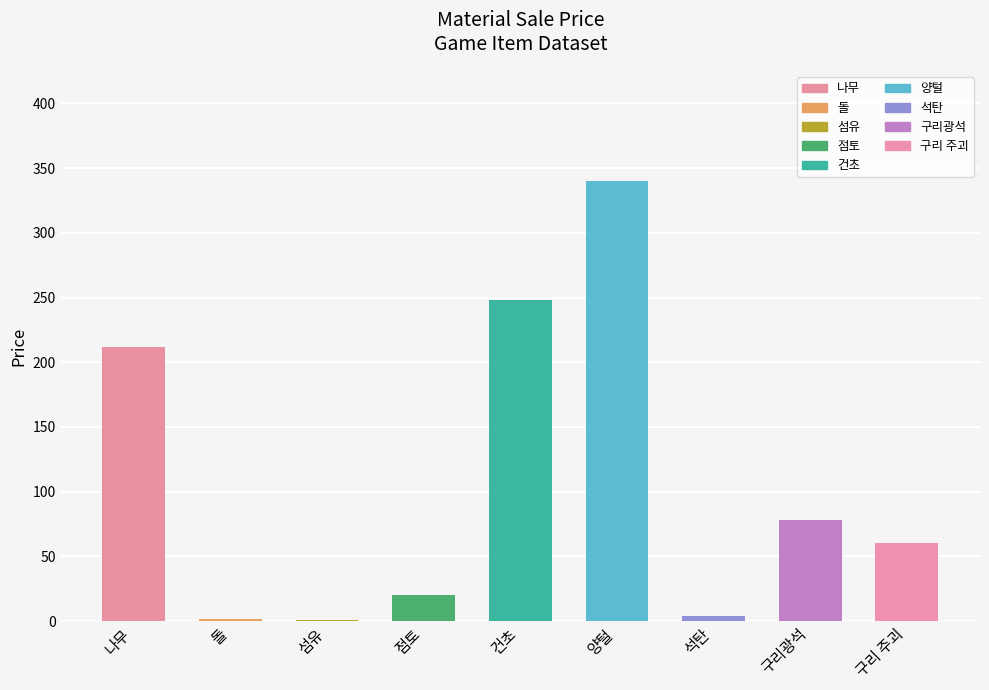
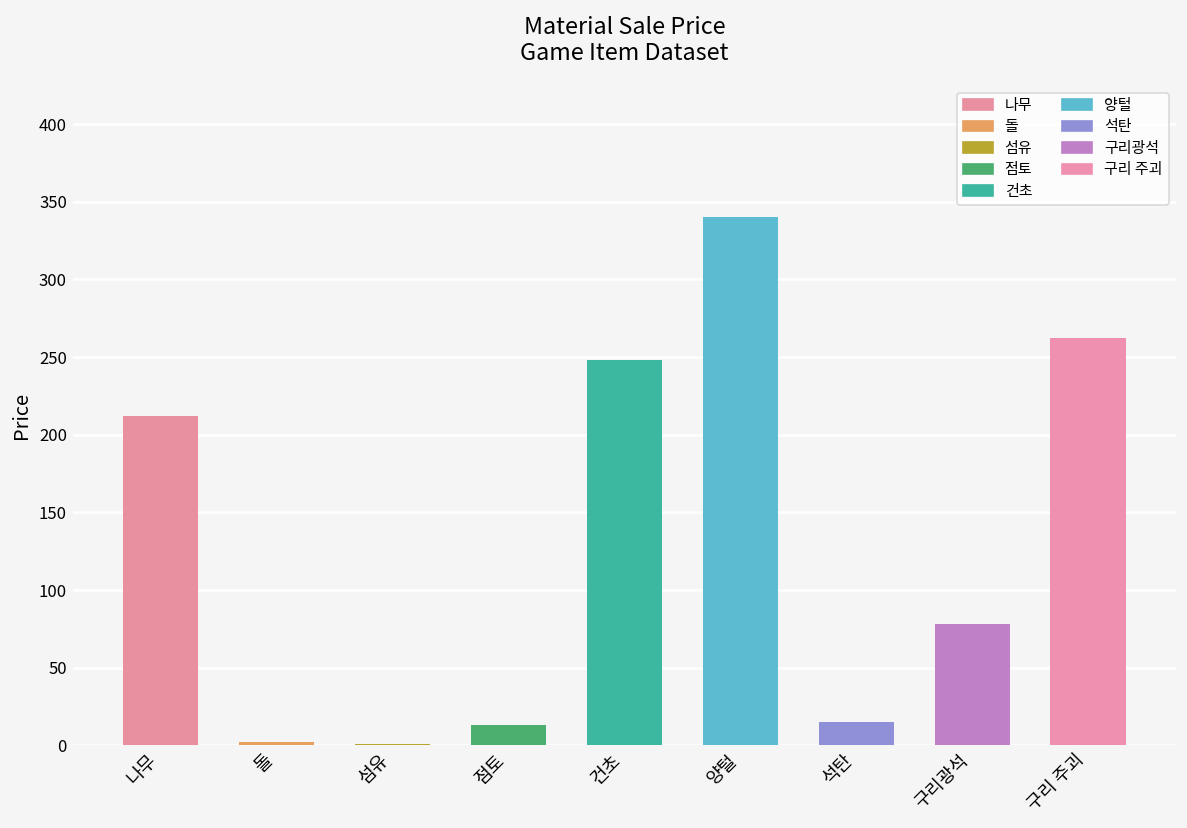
점토: 20 -> 13
석탄: 4 -> 15
구리 주괴: 60 -> 262
